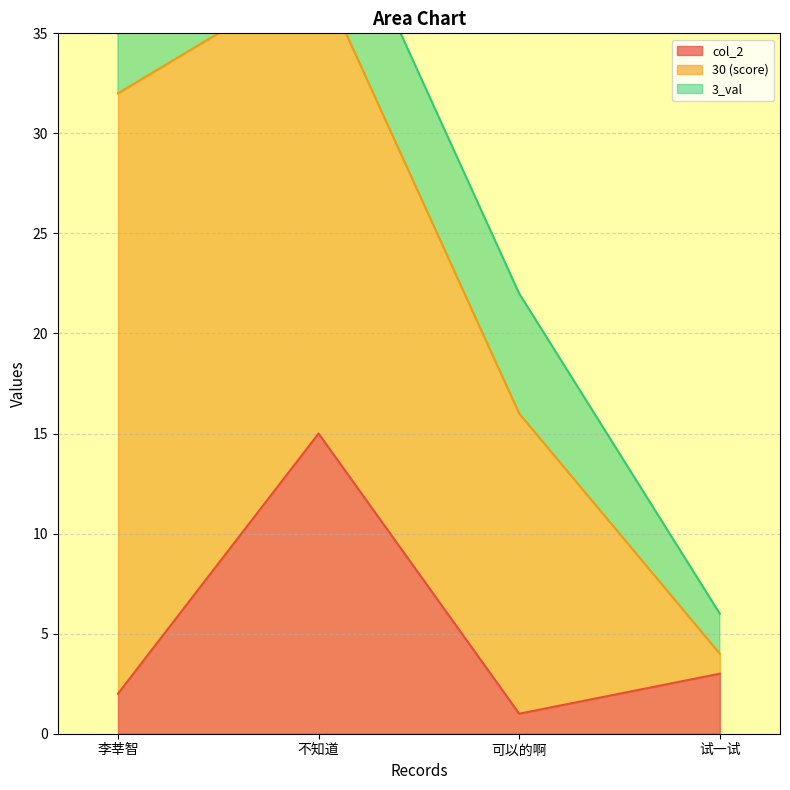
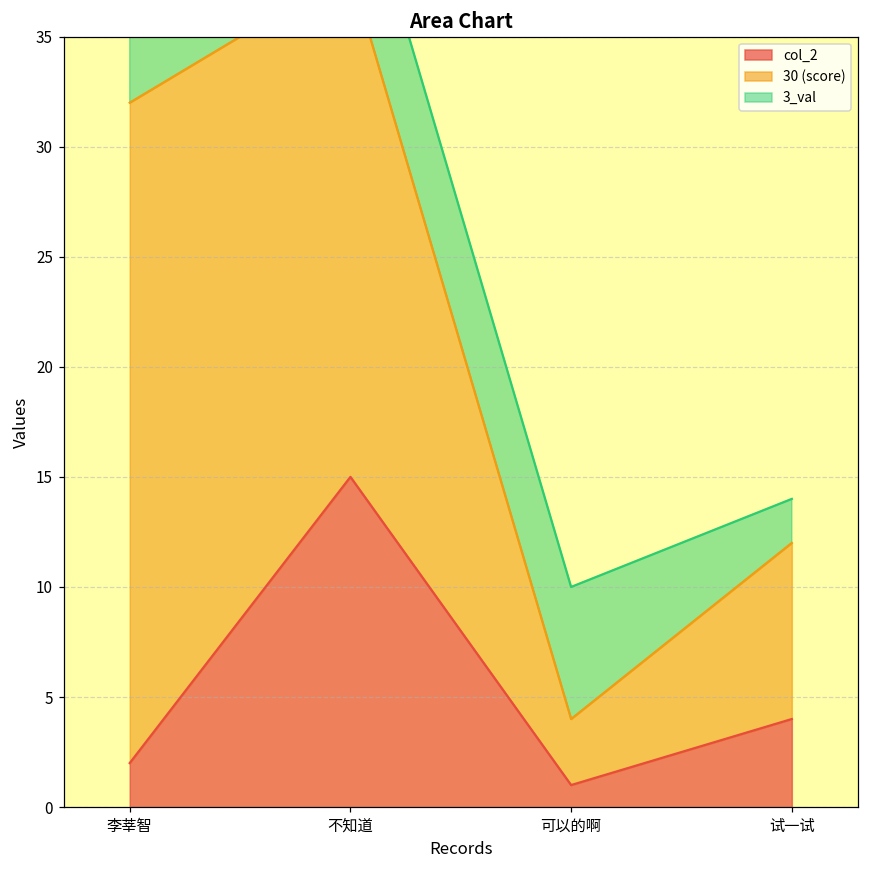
30 (score), 可以的啊: 15 -> 3
col_2, 试一试: 3 -> 4
30 (score), 试一试: 1 -> 8
